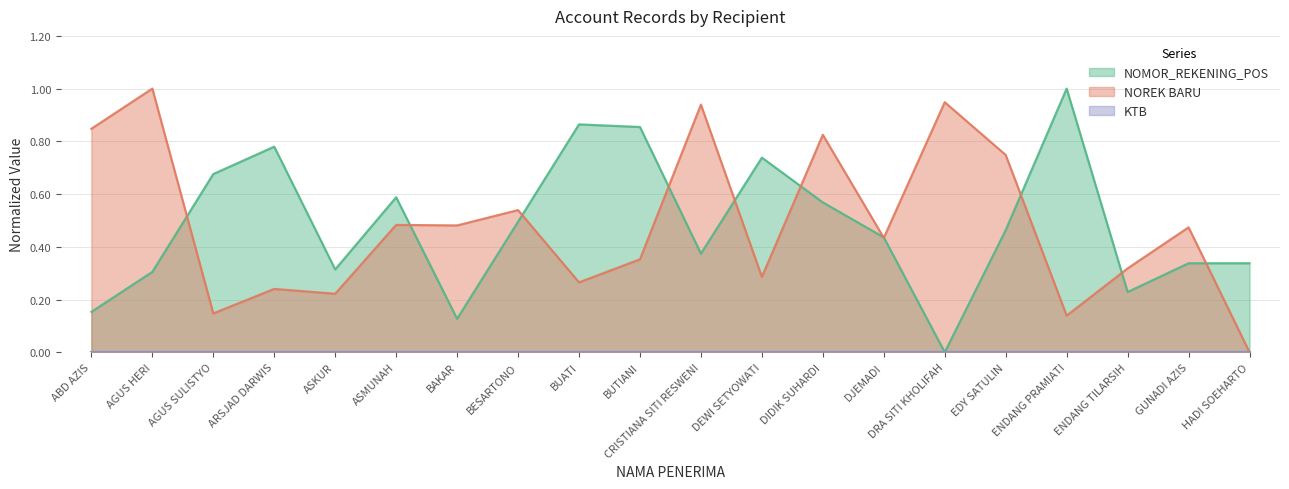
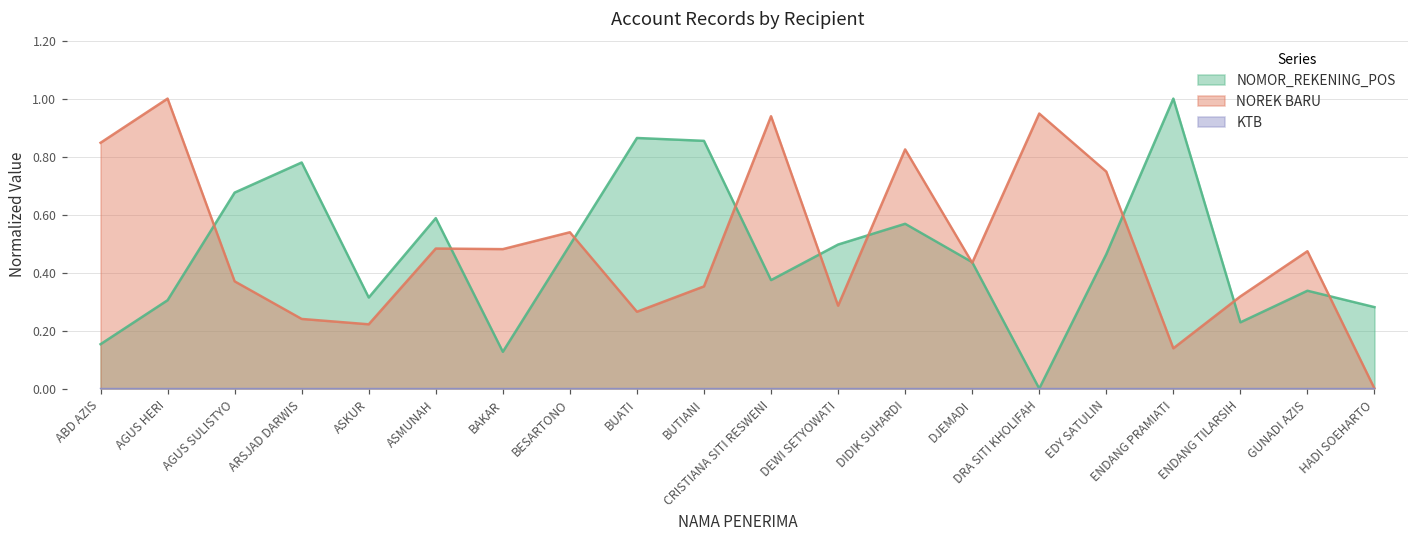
NOREK BARU, AGUS SULISTYO: 0.15 -> 0.37
NOMOR_REKENING_POS, DEWI SETYOWATI: 0.74 -> 0.50
NOMOR_REKENING_POS, HADI SOEHARTO: 0.34 -> 0.28
